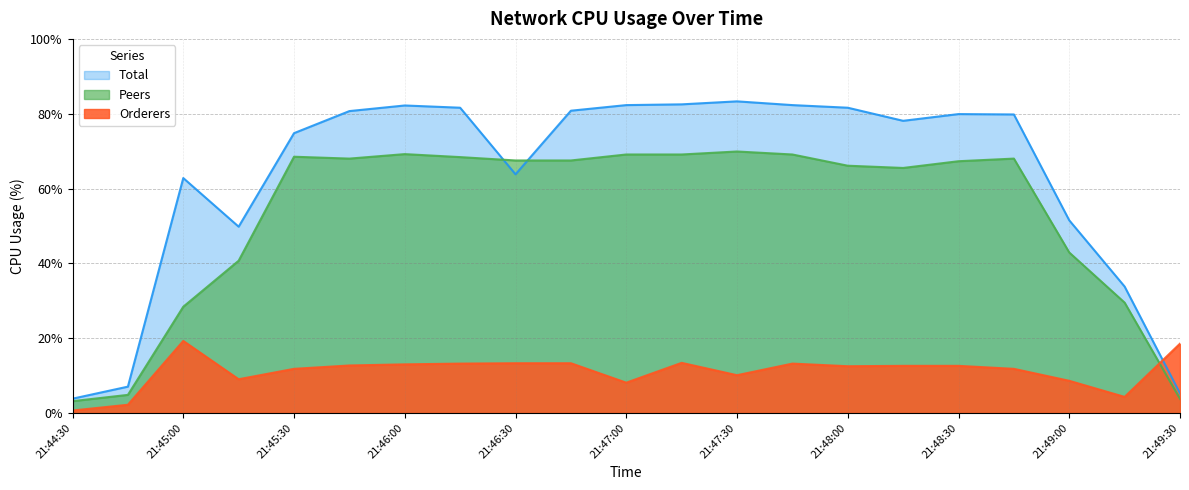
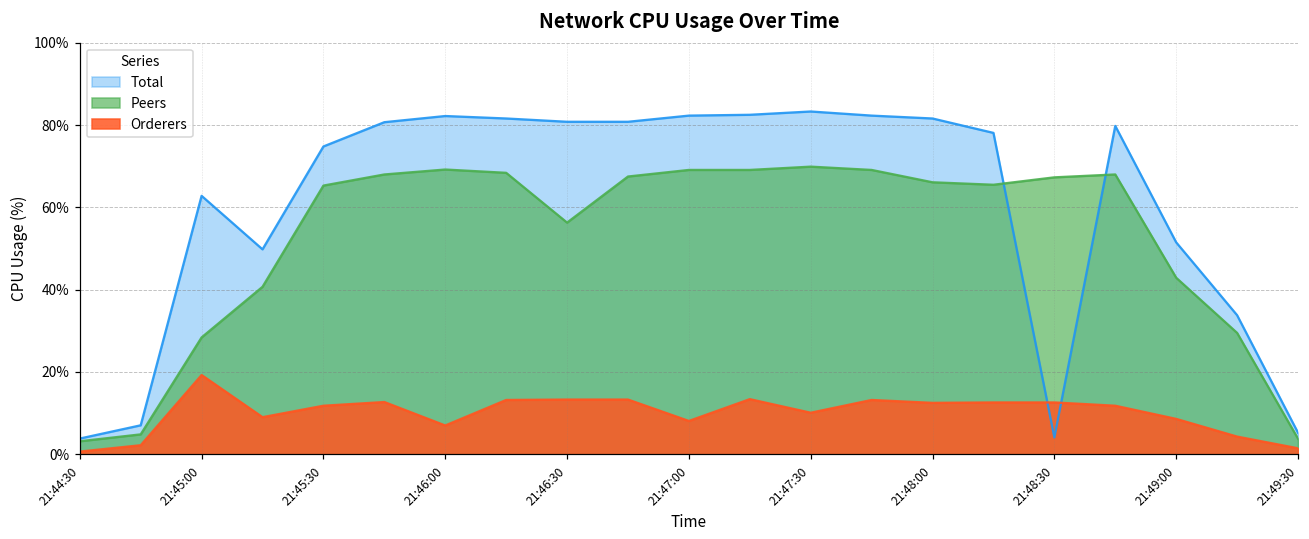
Peers, 21:45:30: 69% -> 65%
Orderers, 21:46:00: 13% -> 7%
Total, 21:46:30: 64% -> 81%
Peers, 21:46:30: 68% -> 56%
Total, 21:48:30: 80% -> 4%
Orderers, 21:49:30: 19% -> 1%
